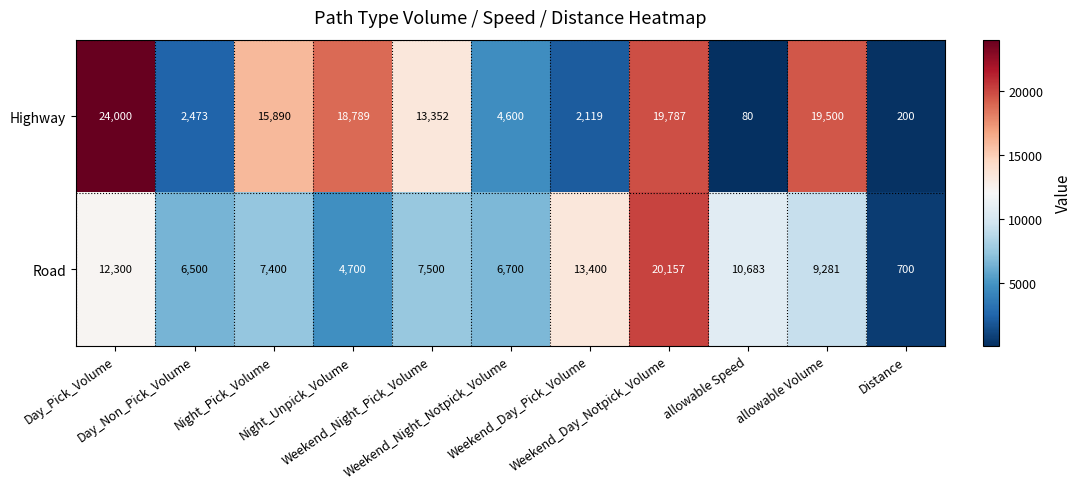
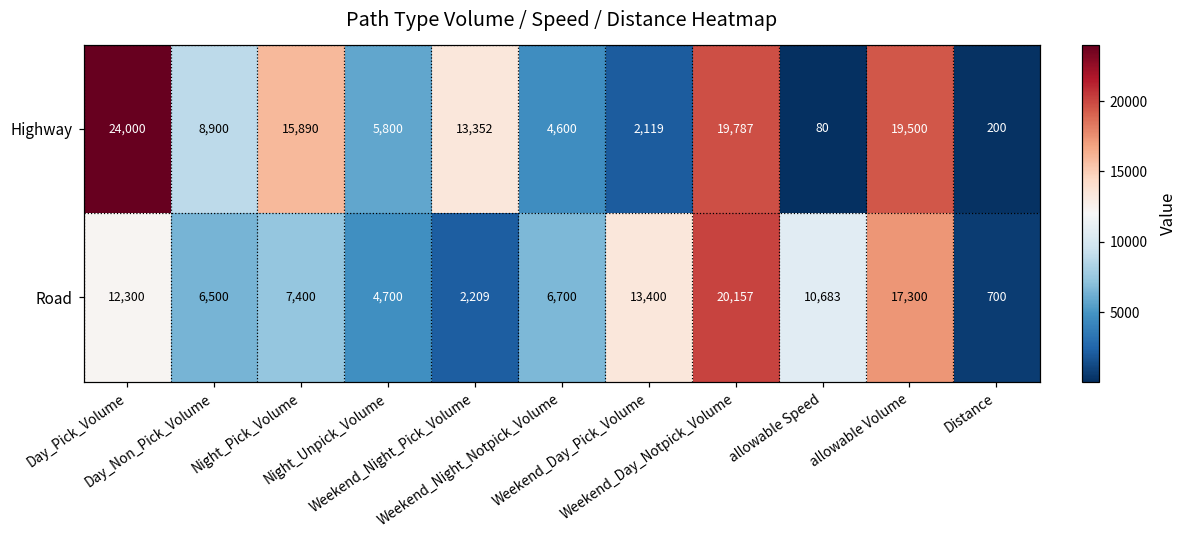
Highway, Day_Non_Pick_Volume: 2,473 -> 8,900
Highway, Night_Unpick_Volume: 18,789 -> 5,800
Road, Weekend_Night_Pick_Volume: 7,500 -> 2,209
Road, allowable Volume: 9,281 -> 17,300
